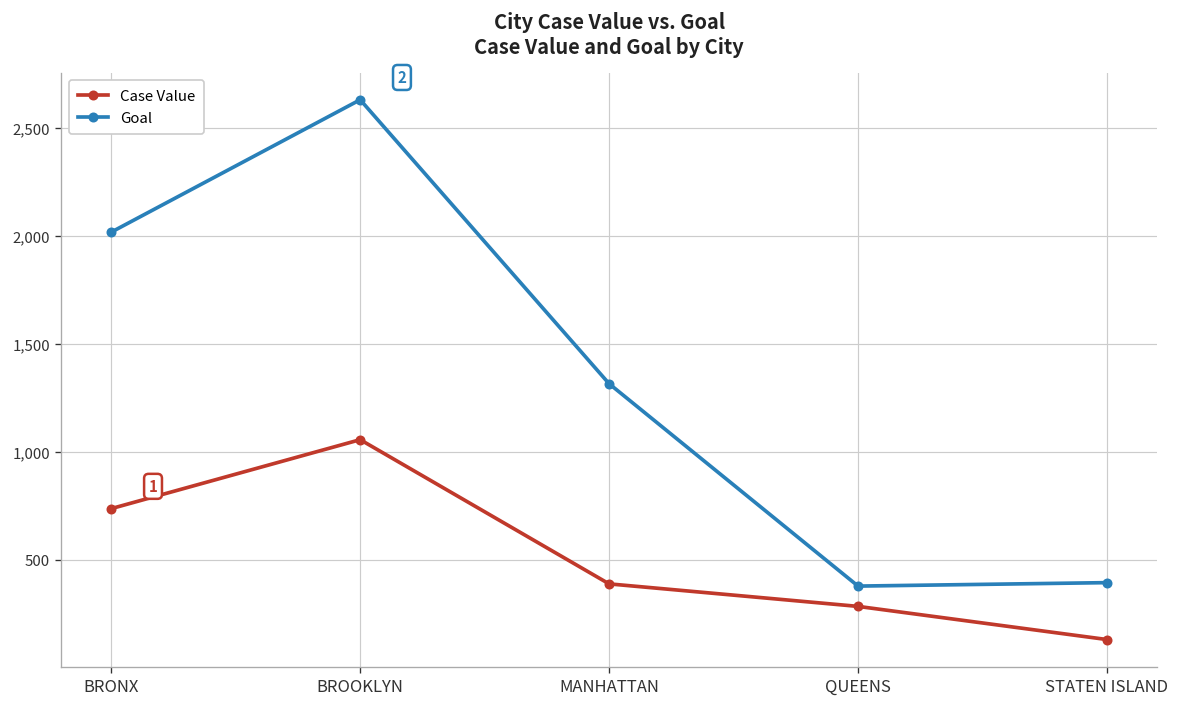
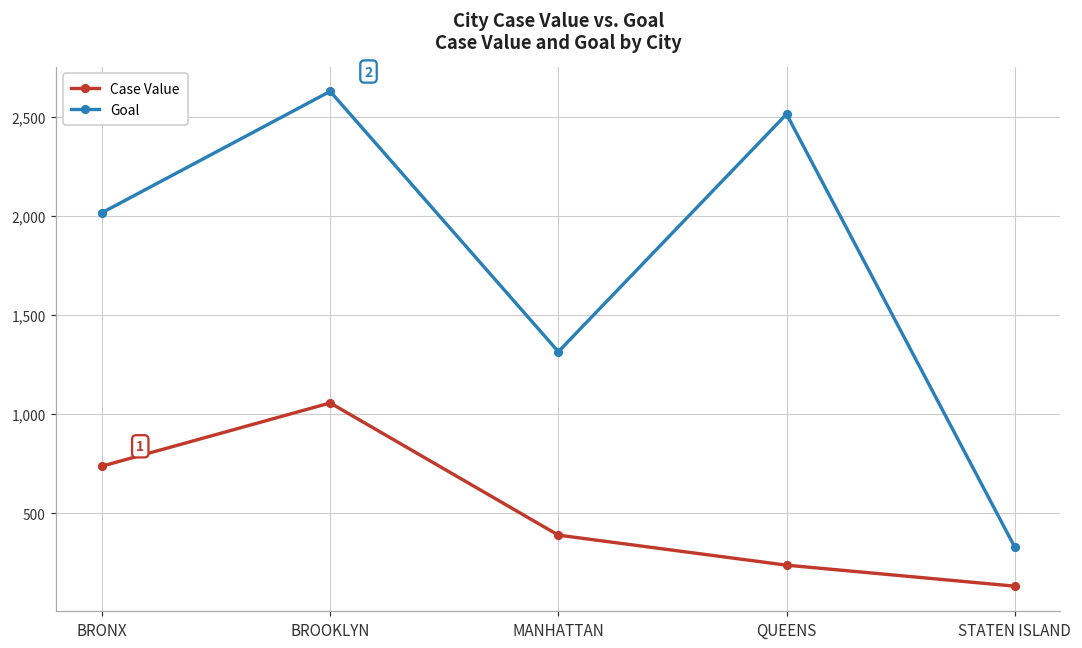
Case Value, QUEENS: 290 -> 240
Goal, QUEENS: 380 -> 2,520
Goal, STATEN ISLAND: 400 -> 330
